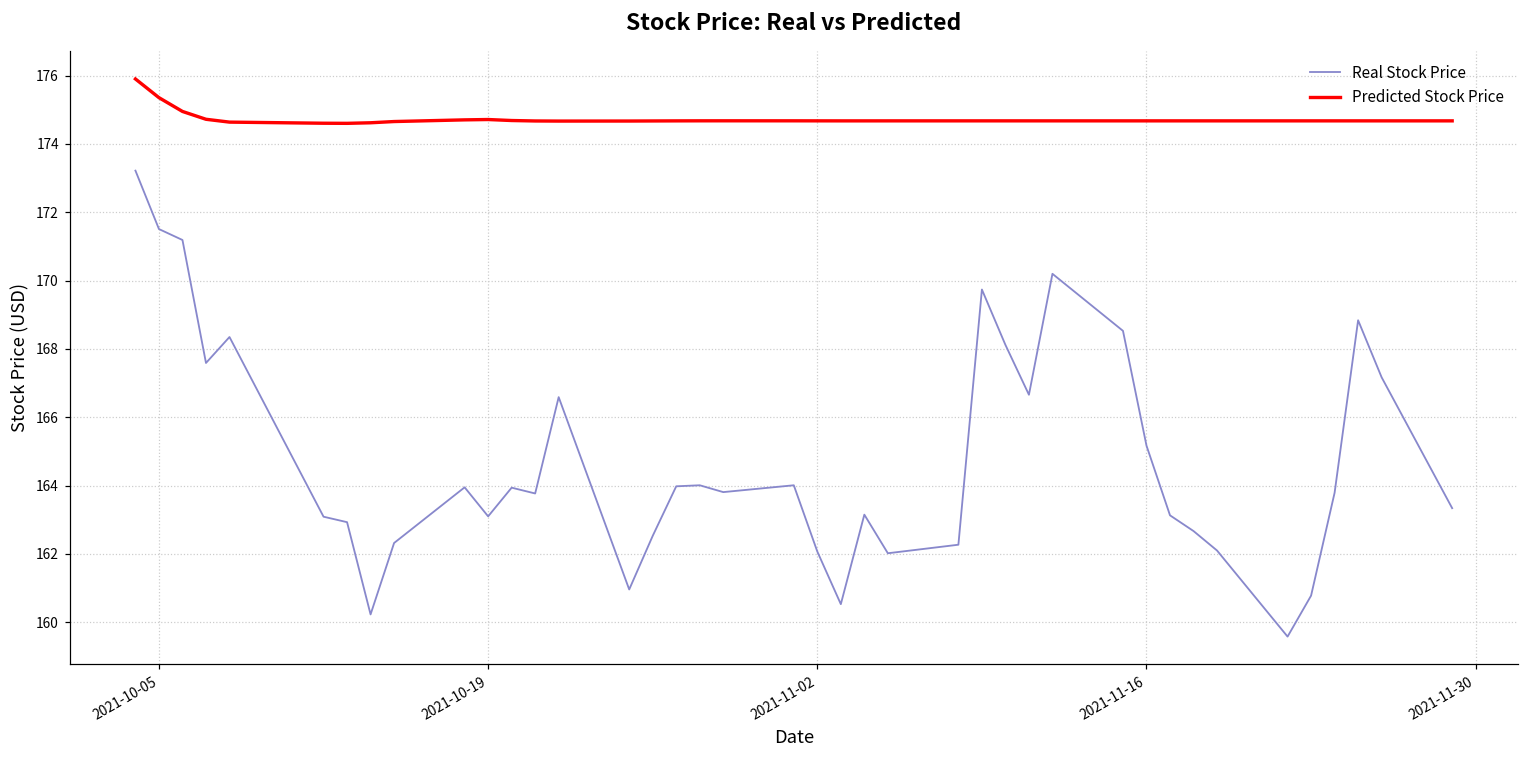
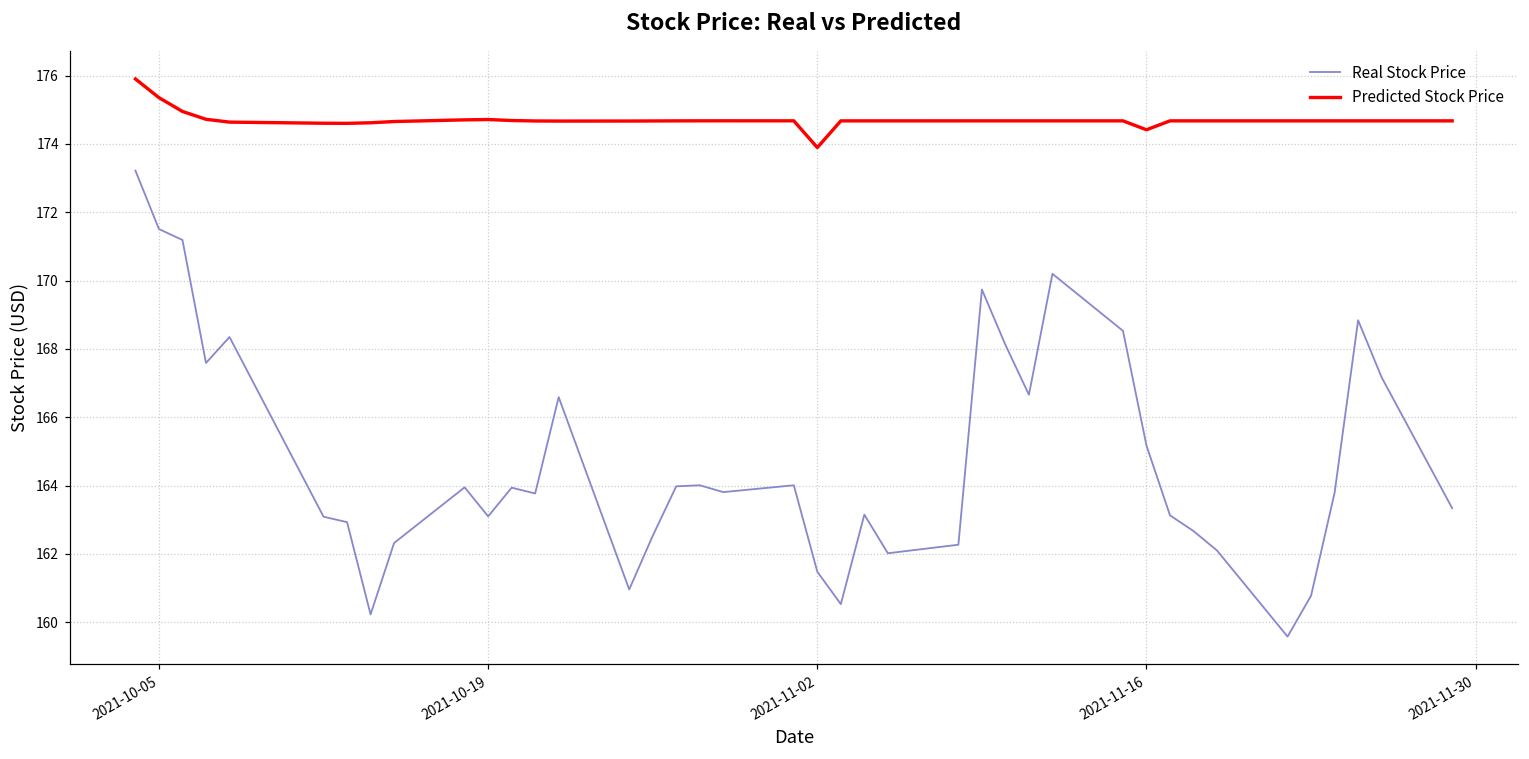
Real Stock Price, 2021-11-02: 162.1 -> 161.5
Predicted Stock Price, 2021-11-02: 174.7 -> 173.9
Predicted Stock Price, 2021-11-16: 174.7 -> 174.4
